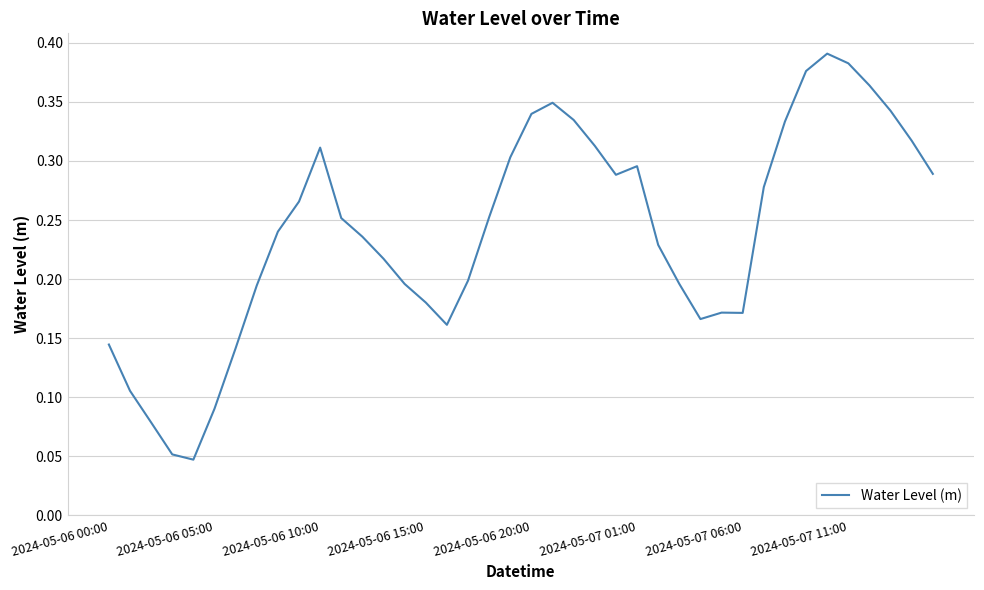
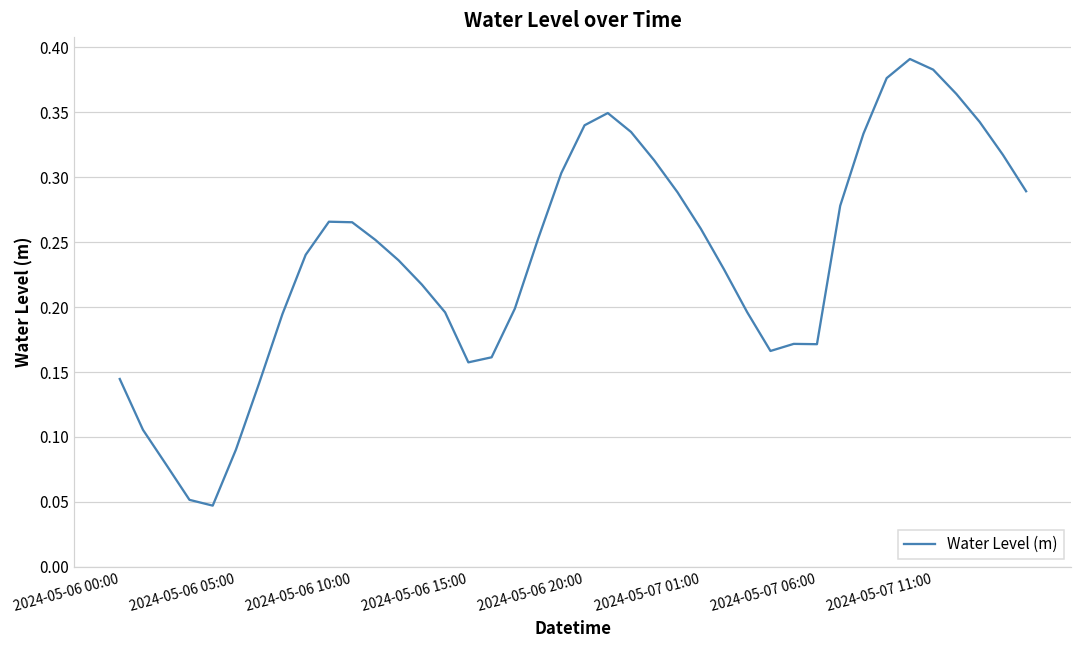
2024-05-06 10:00: 0.311 -> 0.265
2024-05-06 15:00: 0.180 -> 0.157
2024-05-07 01:00: 0.296 -> 0.260
